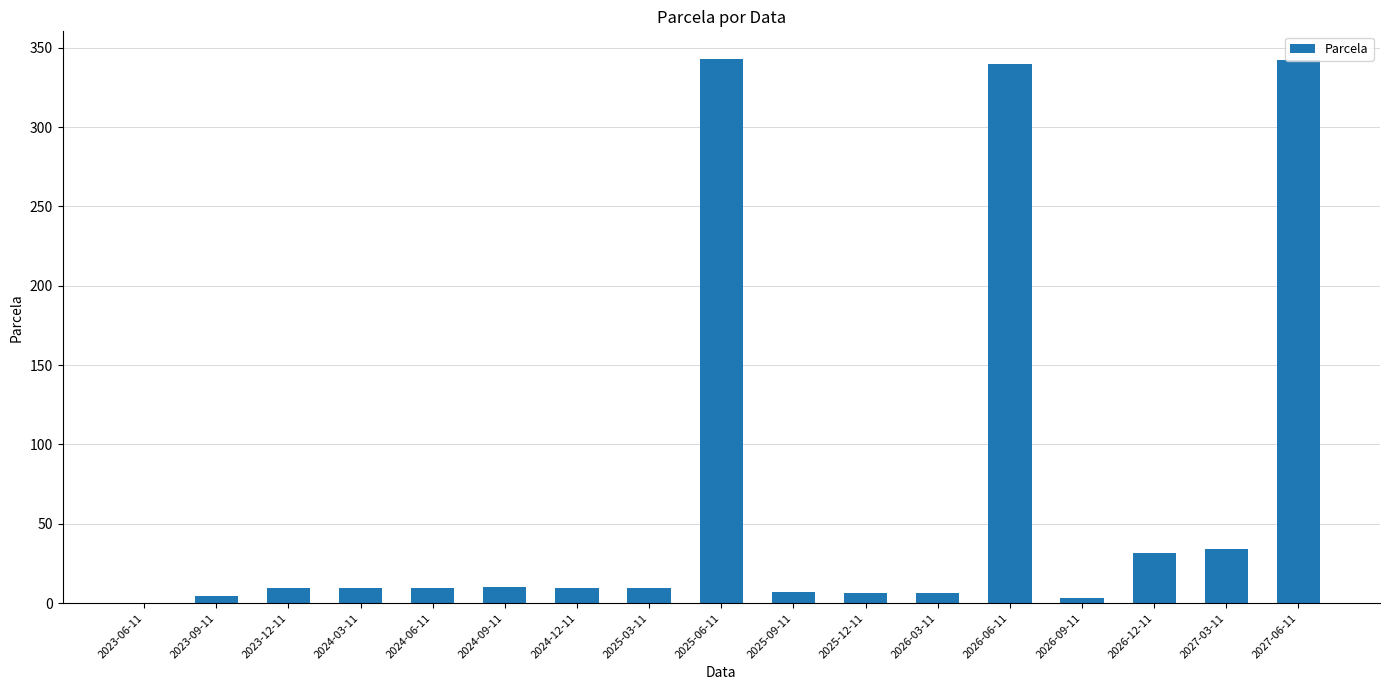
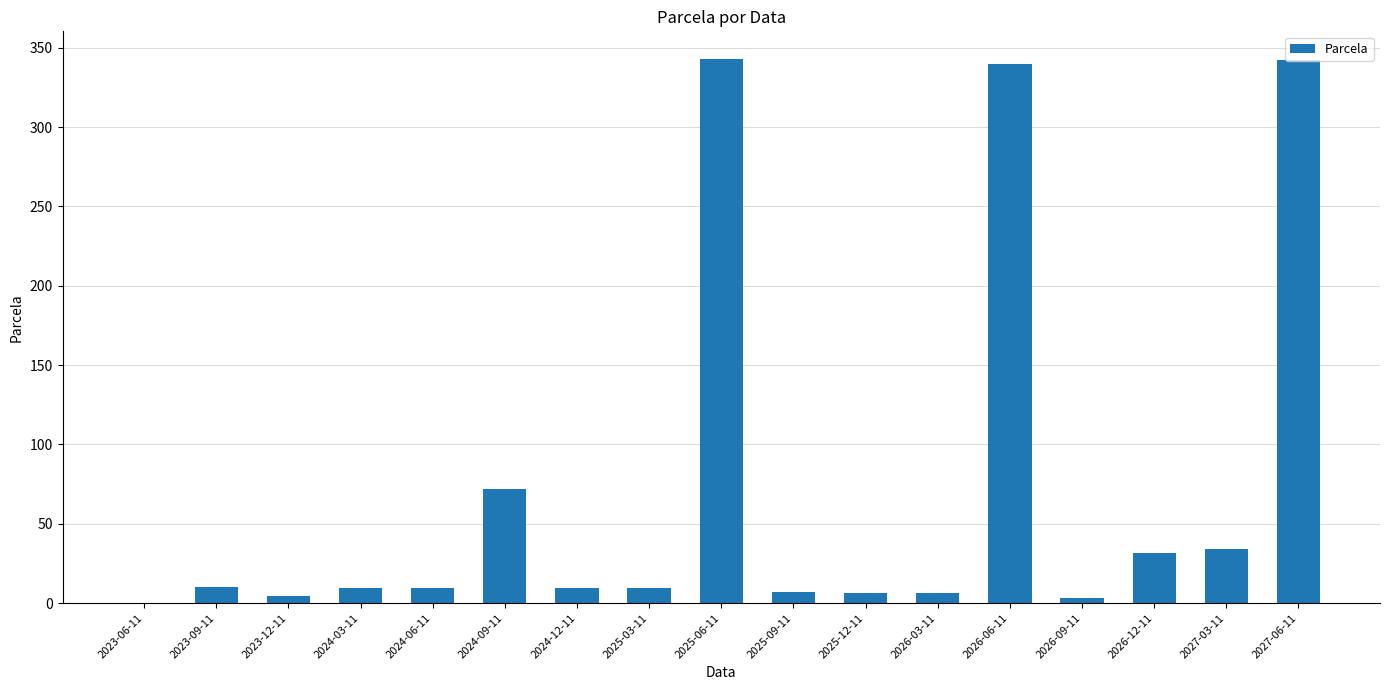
2023-09-11: 5 -> 10
2023-12-11: 10 -> 4
2024-09-11: 10 -> 72
